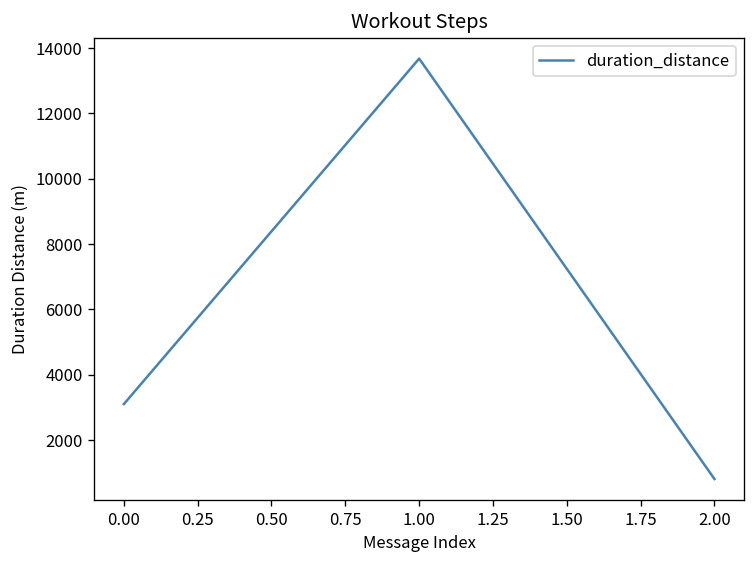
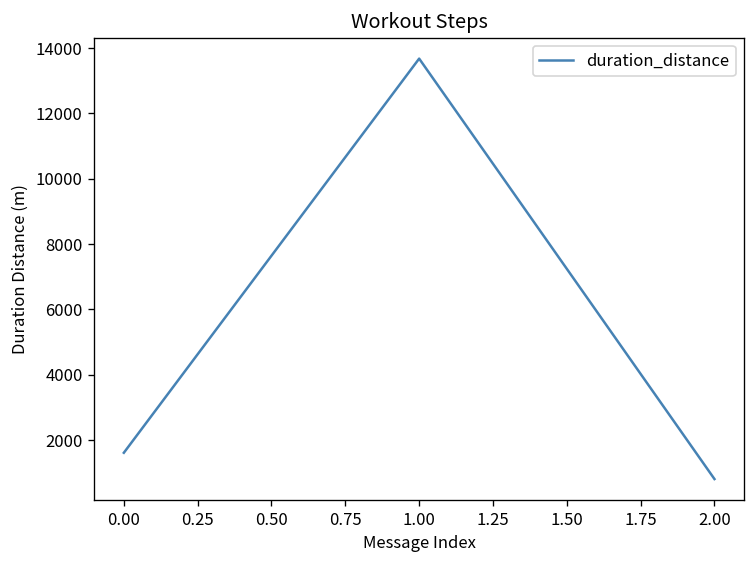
0.00: 3100 -> 1600
